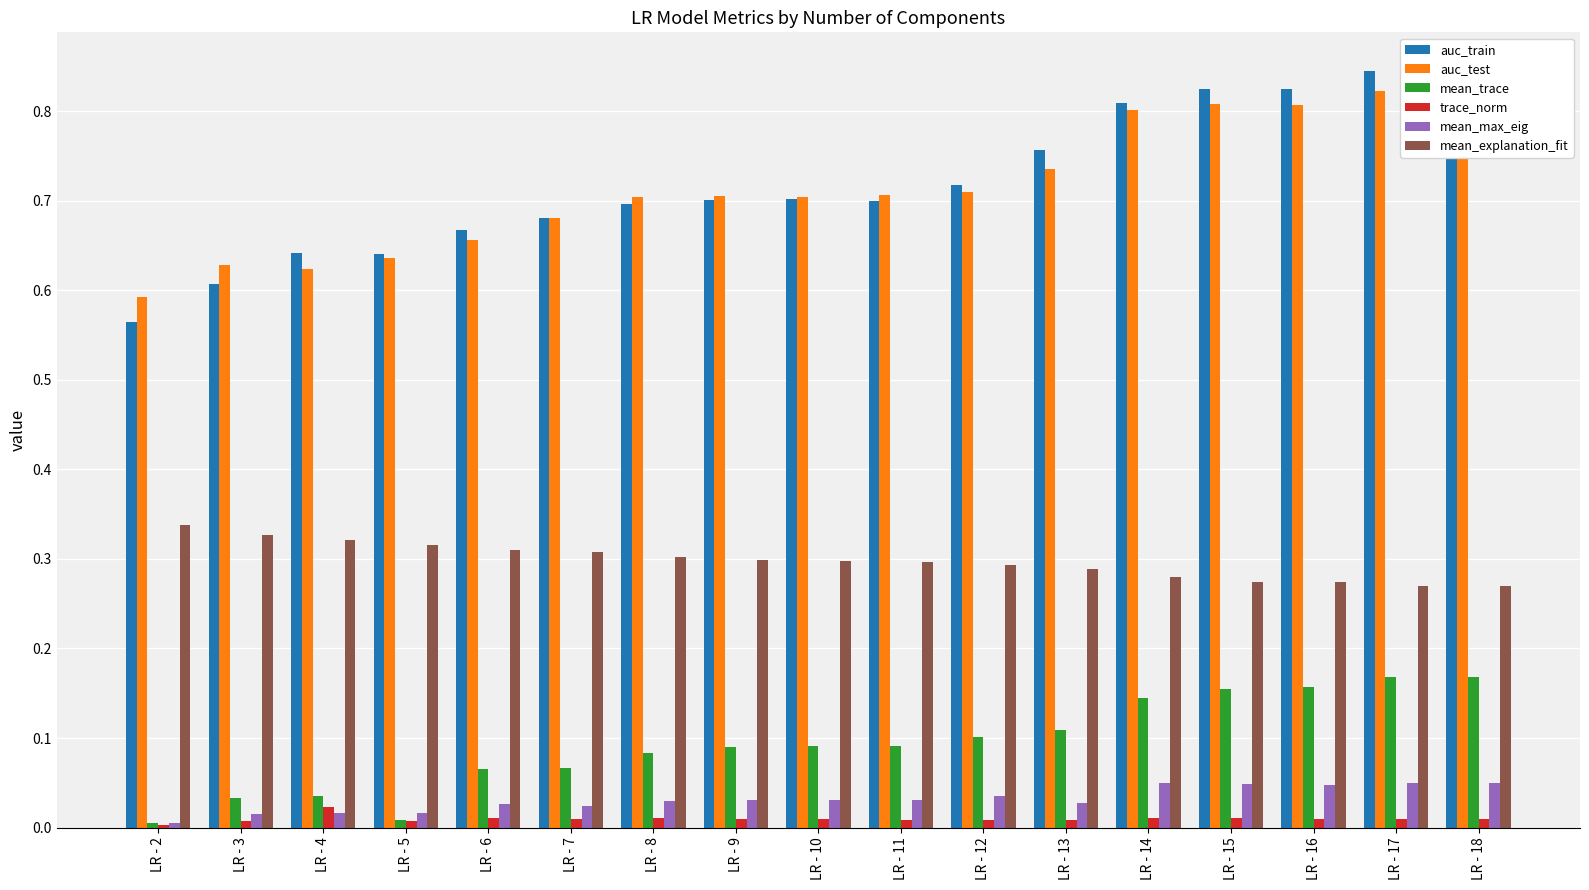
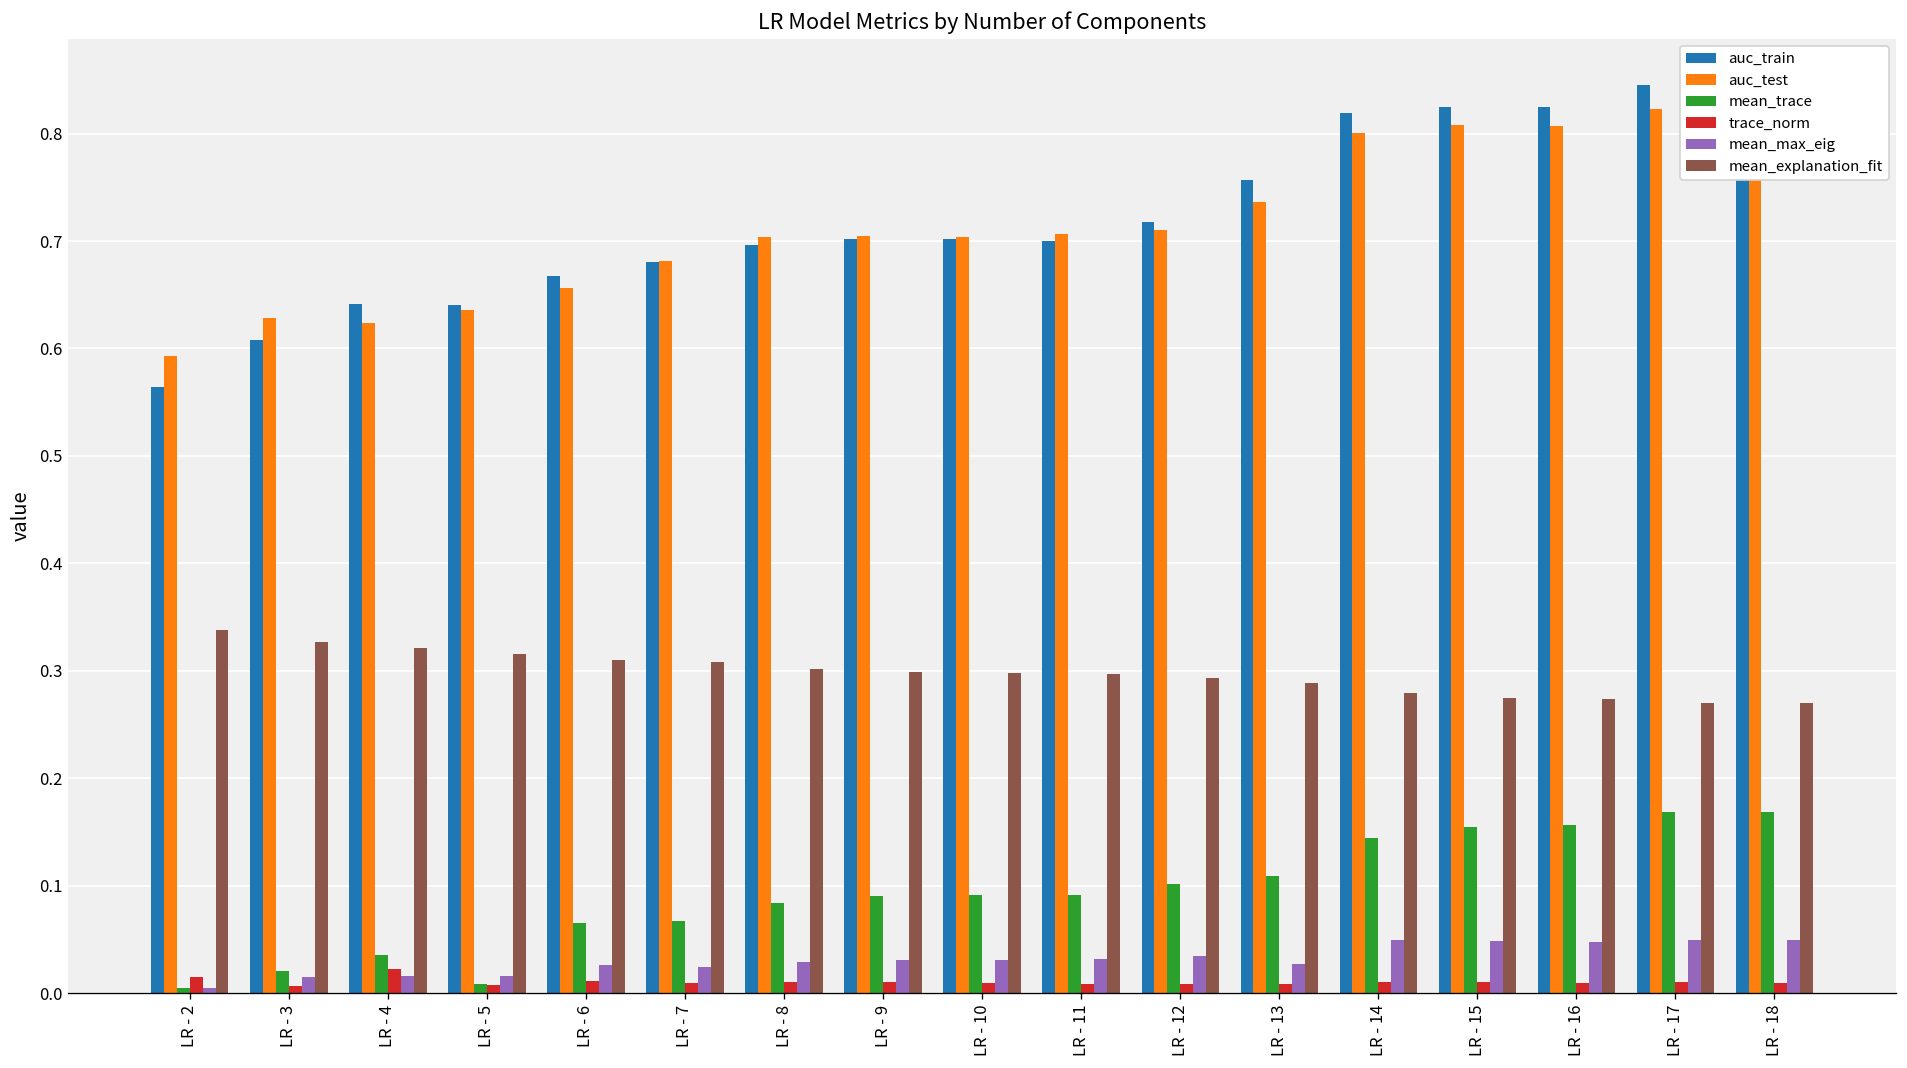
trace_norm, LR - 2: 0.00 -> 0.01
mean_trace, LR - 3: 0.03 -> 0.02
auc_train, LR - 14: 0.81 -> 0.82
